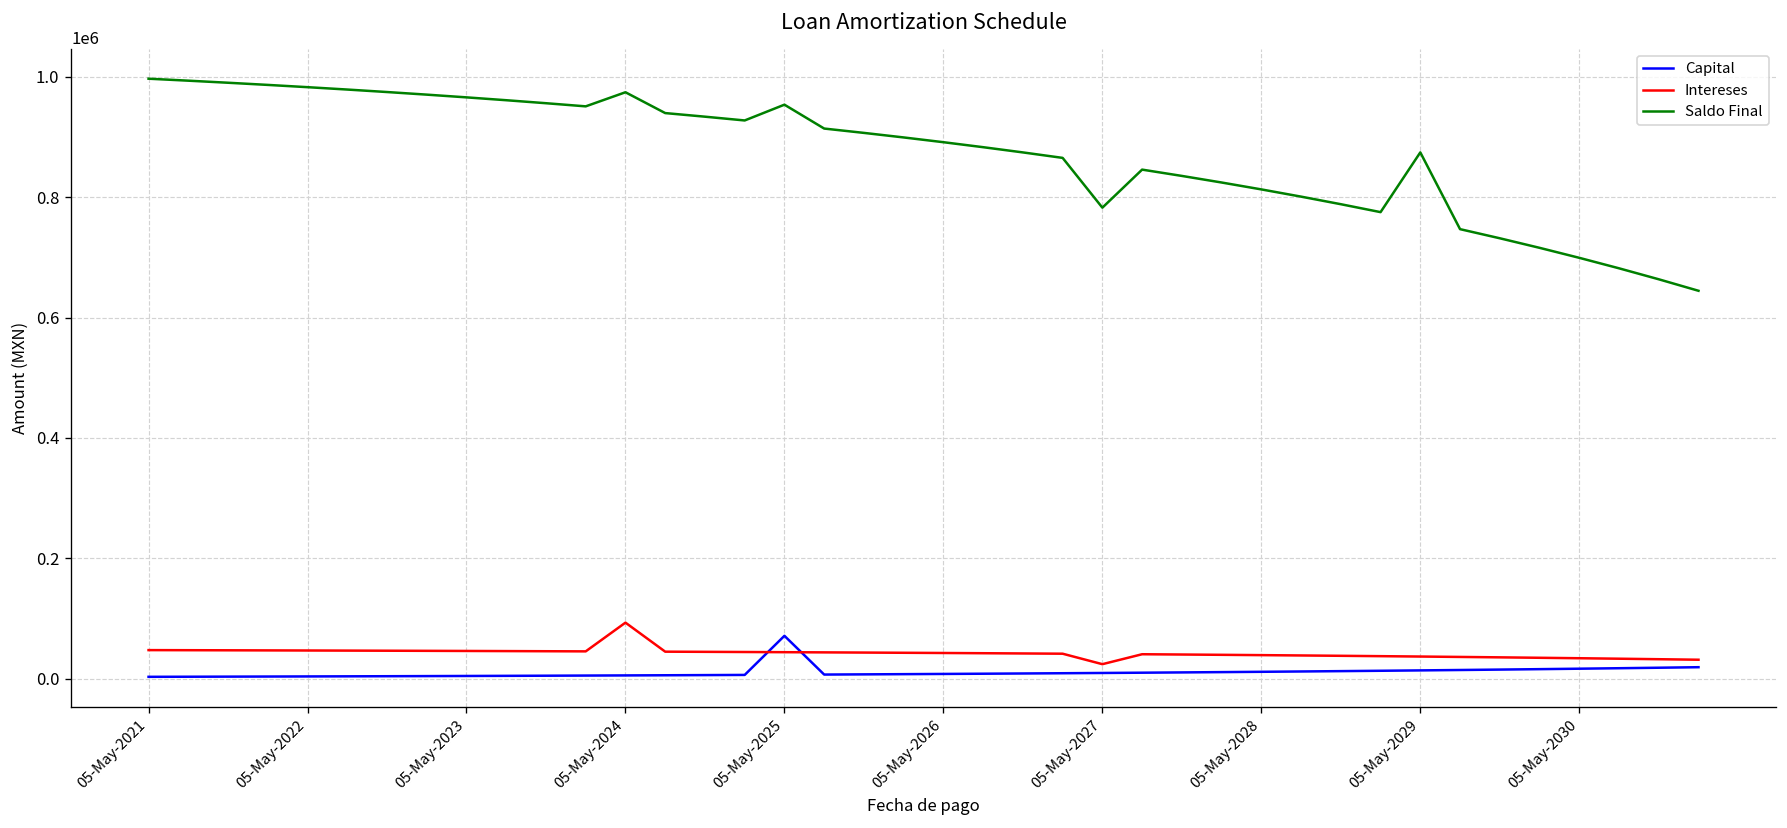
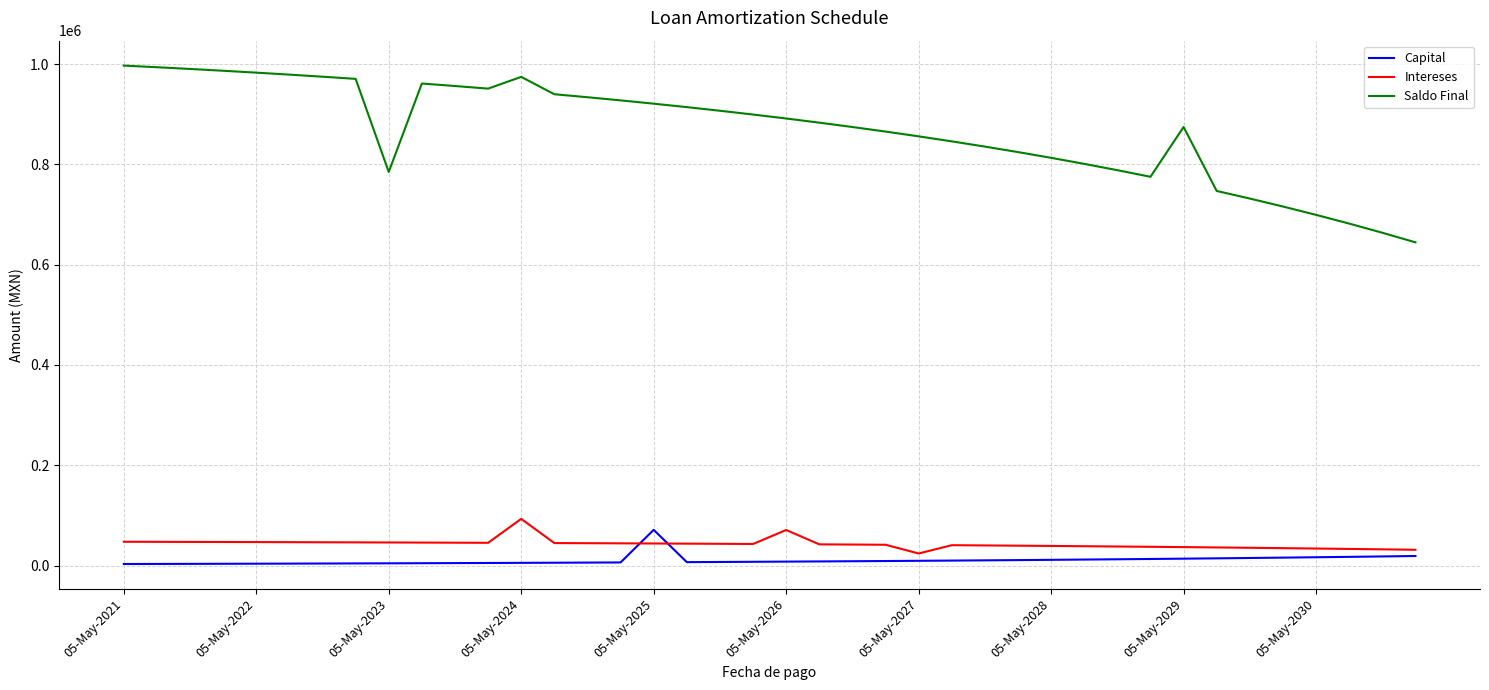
Saldo Final, 05-May-2023: 970000 -> 780000
Saldo Final, 05-May-2025: 950000 -> 920000
Intereses, 05-May-2026: 40000 -> 70000
Saldo Final, 05-May-2027: 780000 -> 860000
